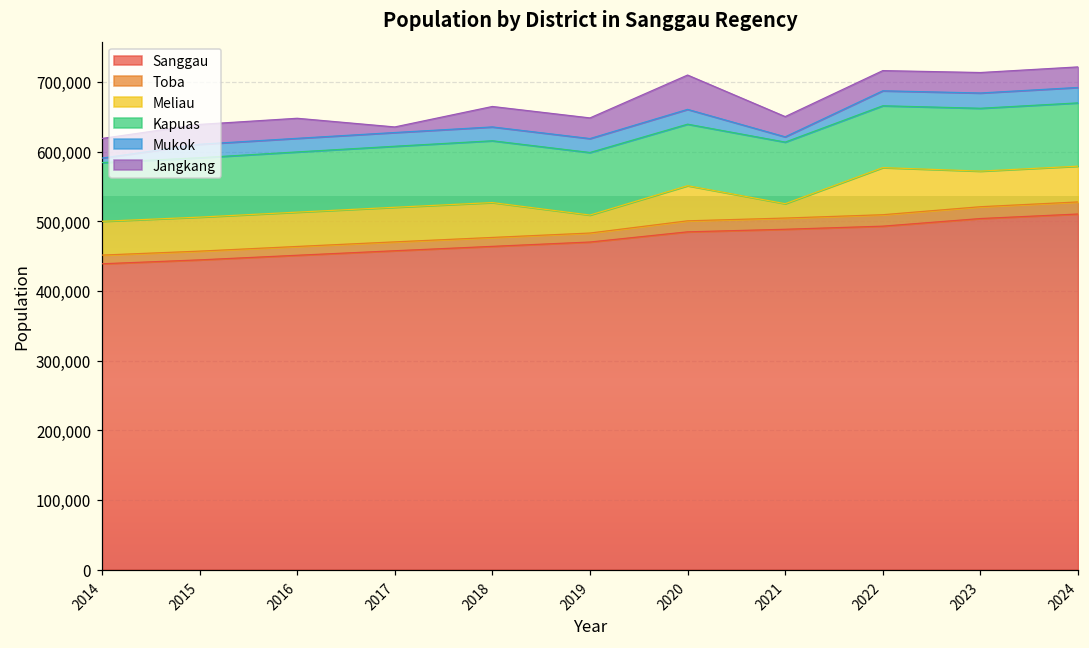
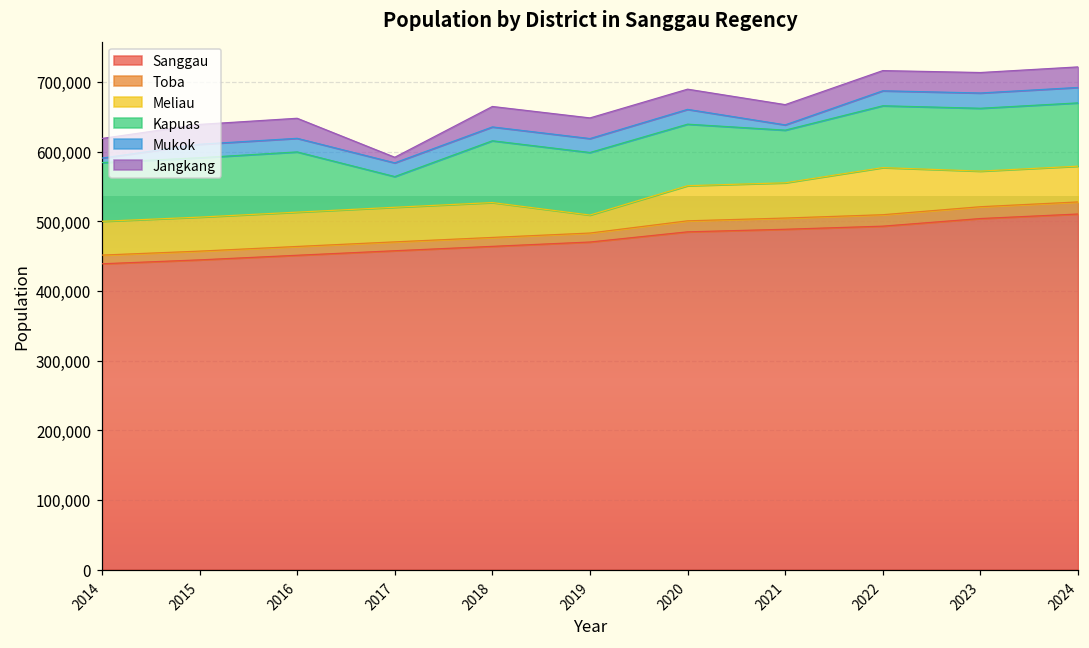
Kapuas, 2017: 90,000 -> 40,000
Jangkang, 2020: 50,000 -> 30,000
Meliau, 2021: 20,000 -> 50,000
Kapuas, 2021: 90,000 -> 80,000
